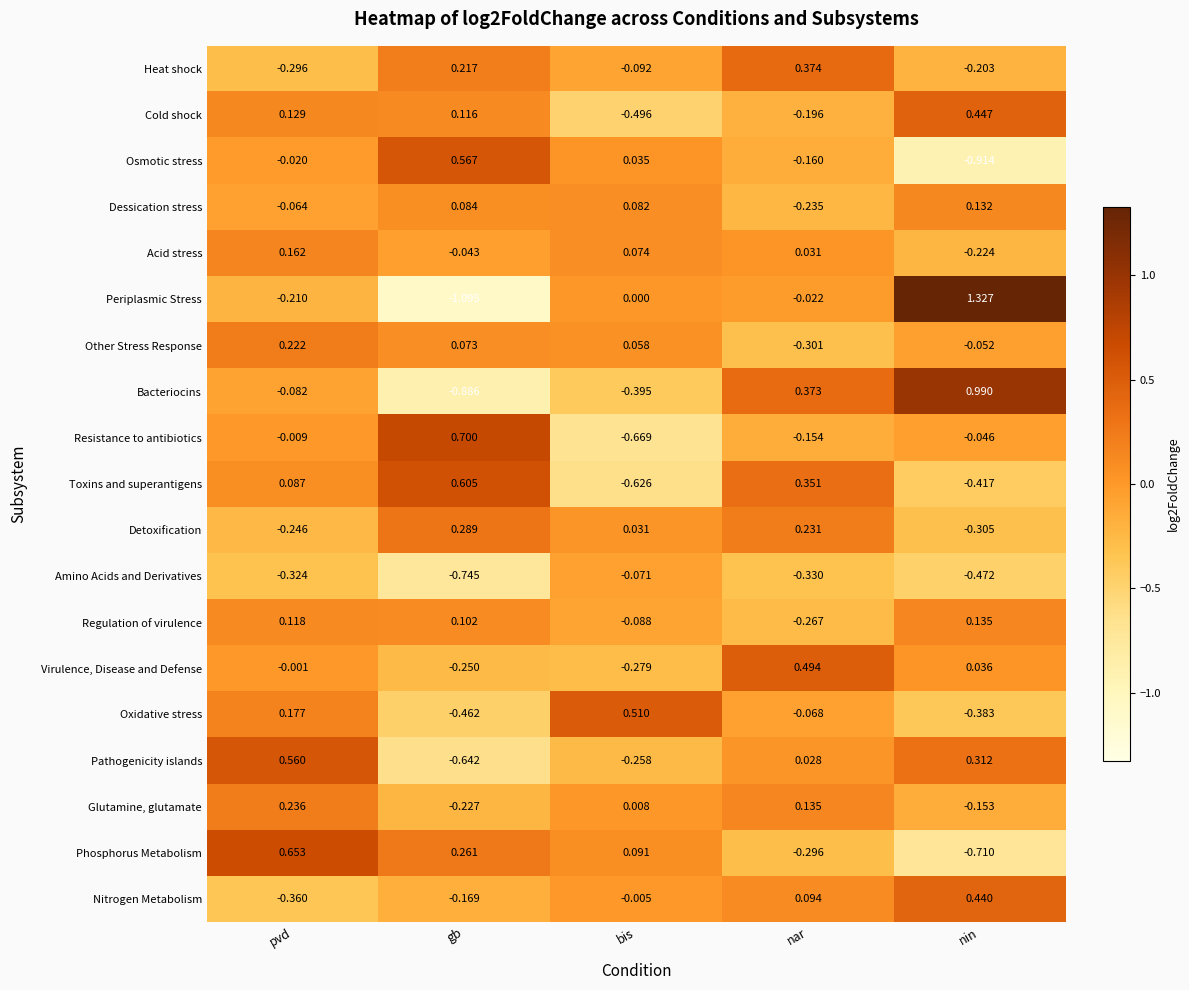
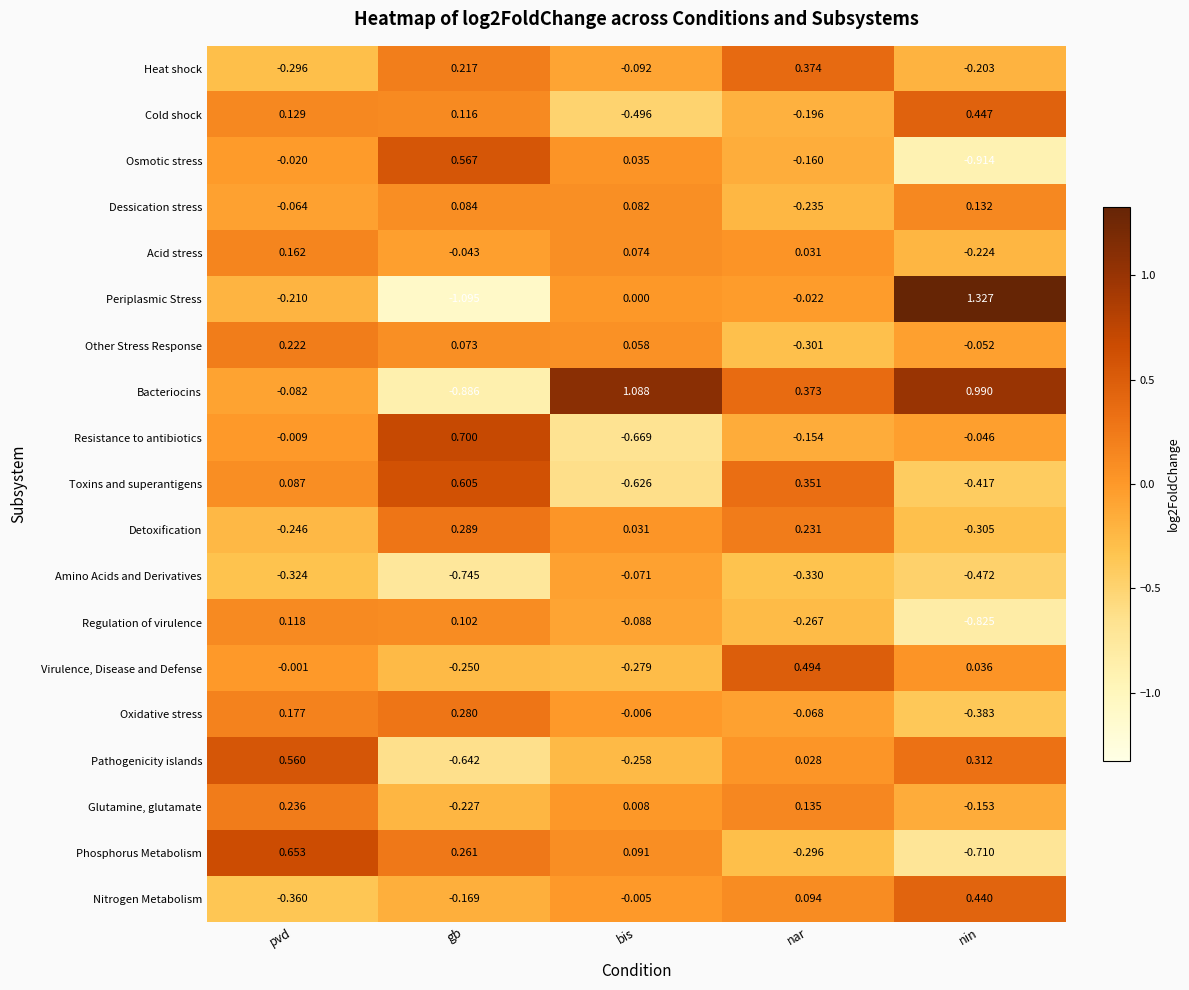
Bacteriocins, bis: -0.395 -> 1.088
Regulation of virulence, nin: 0.135 -> -0.825
Oxidative stress, gb: -0.462 -> 0.280
Oxidative stress, bis: 0.510 -> -0.006
